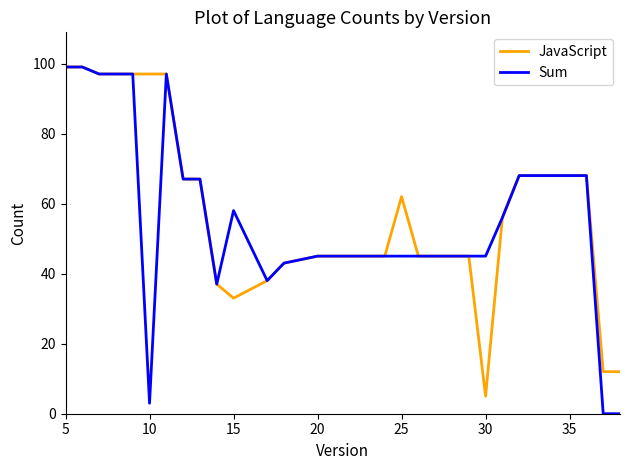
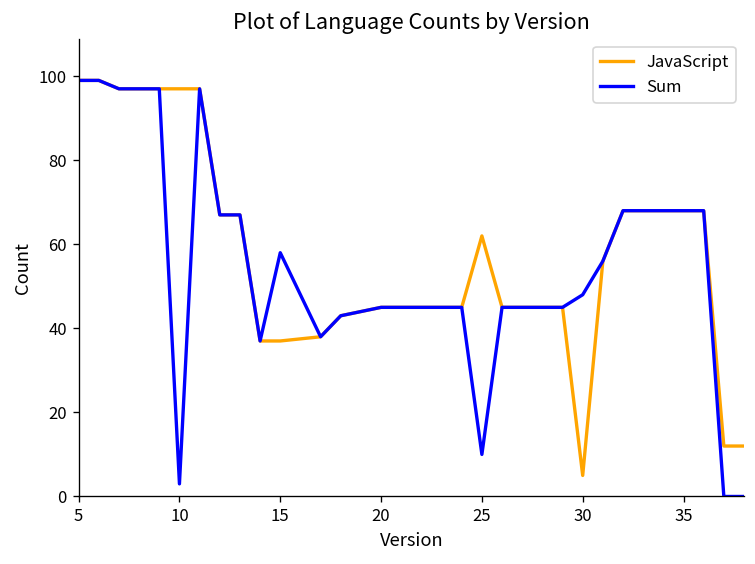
JavaScript, 15: 33 -> 37
Sum, 25: 45 -> 10
Sum, 30: 45 -> 48
